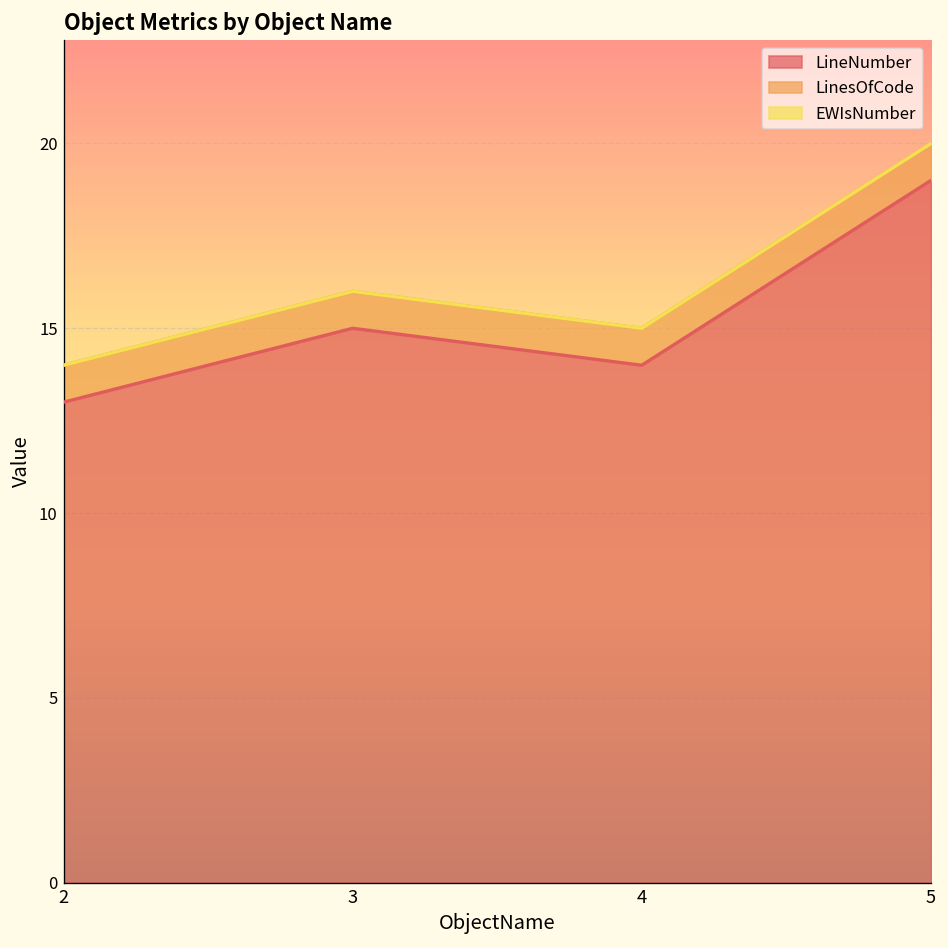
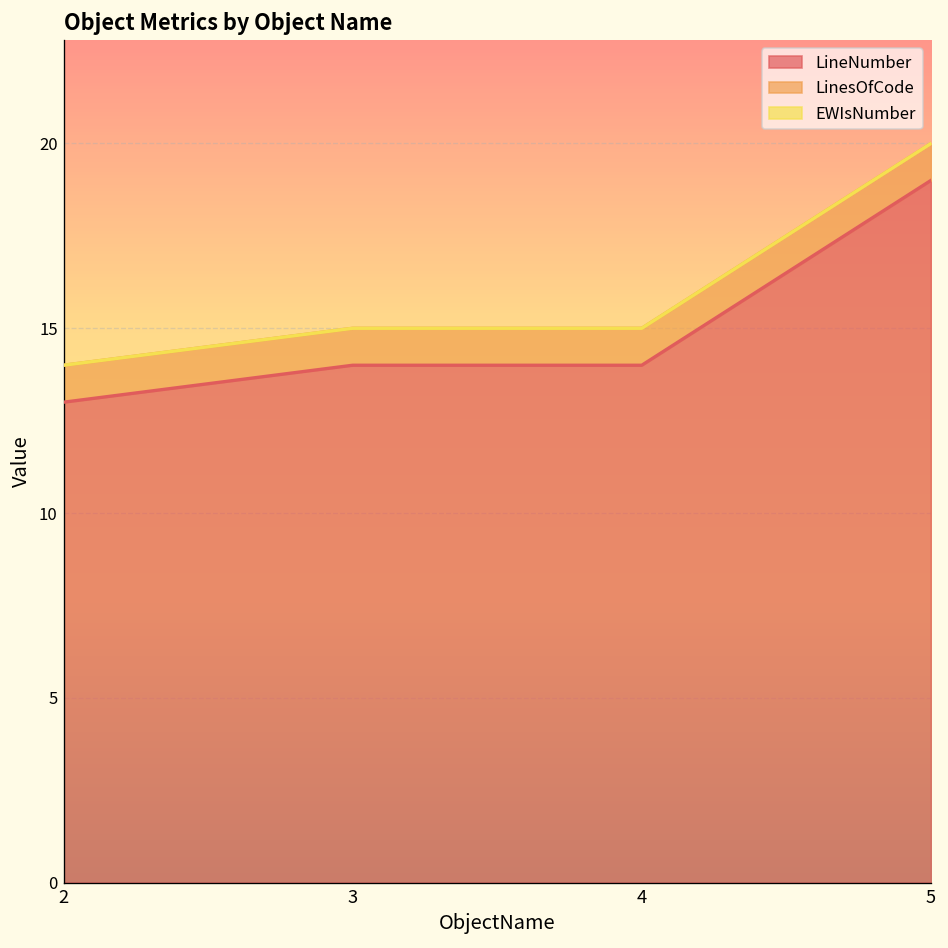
LineNumber, 3: 15 -> 14
